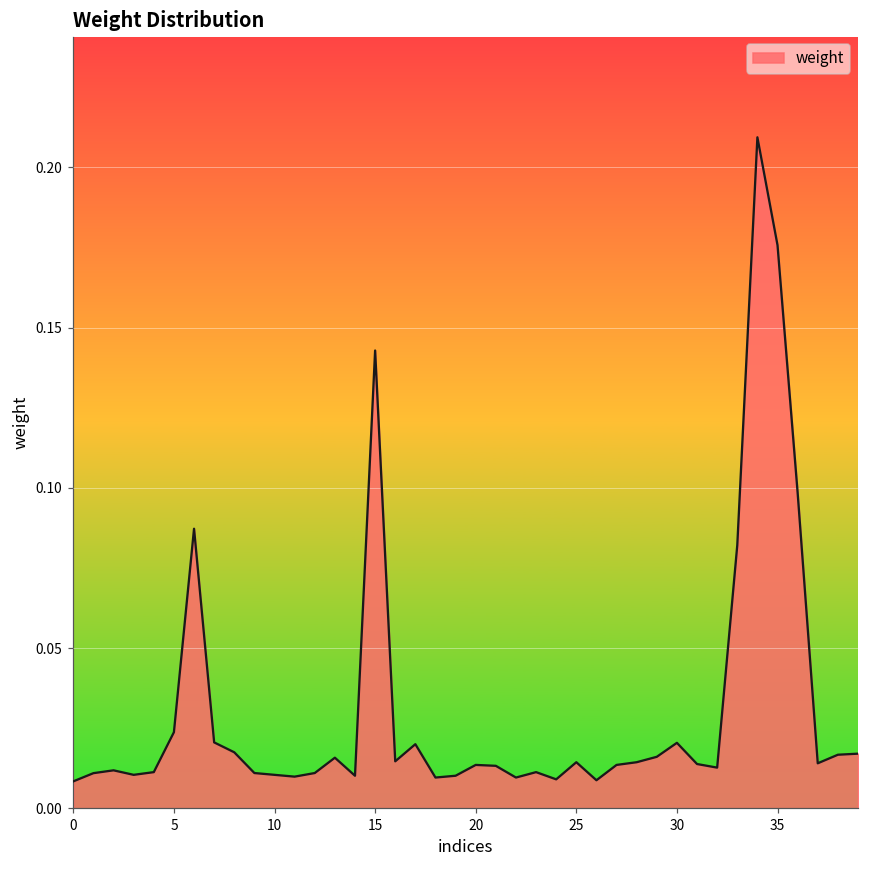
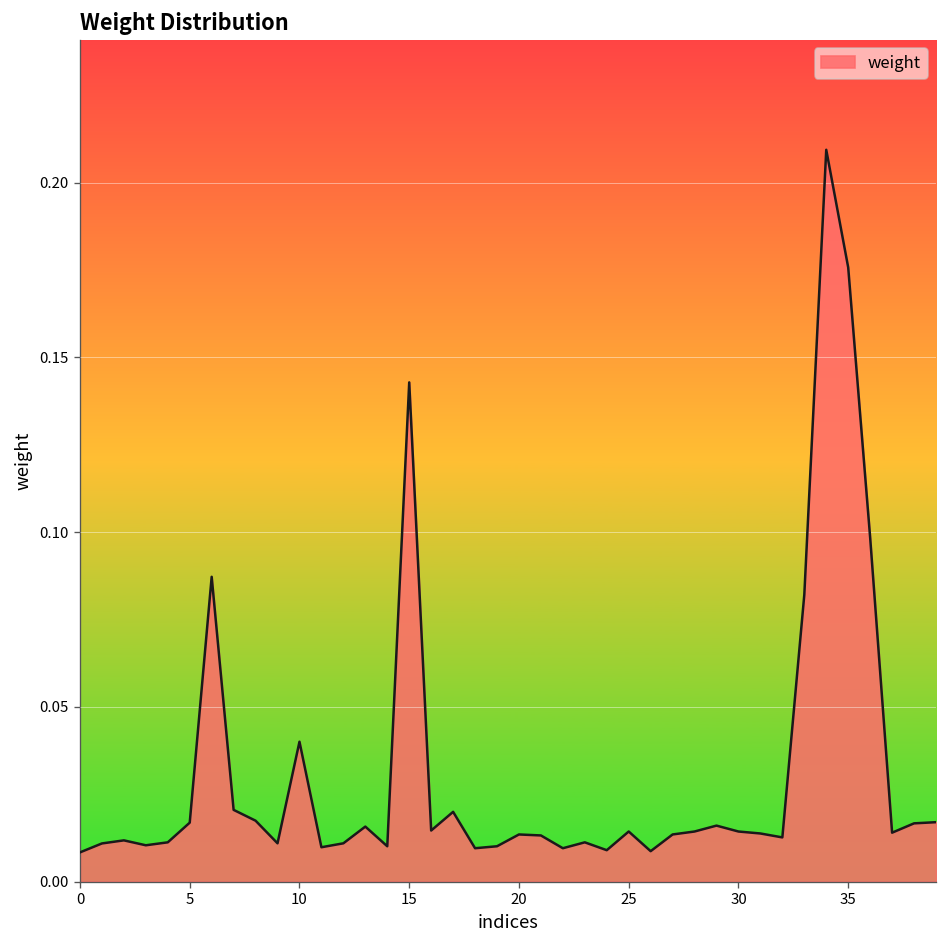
5: 0.024 -> 0.017
10: 0.010 -> 0.040
30: 0.020 -> 0.014
